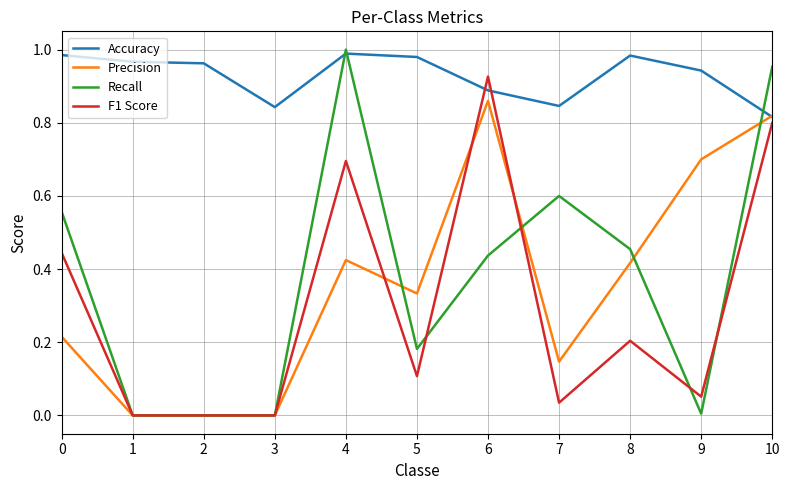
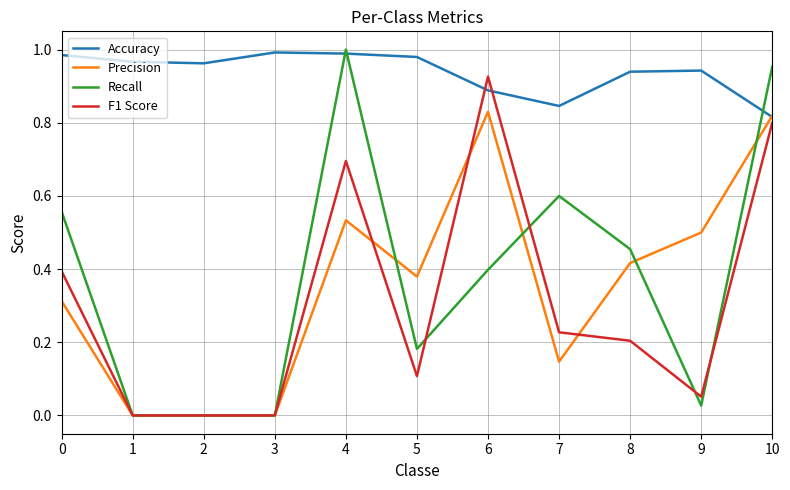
Precision, 0: 0.22 -> 0.31
F1 Score, 0: 0.44 -> 0.39
Accuracy, 3: 0.84 -> 0.99
Precision, 4: 0.42 -> 0.53
Precision, 5: 0.33 -> 0.38
Precision, 6: 0.86 -> 0.83
Recall, 6: 0.44 -> 0.40
F1 Score, 7: 0.03 -> 0.23
Accuracy, 8: 0.98 -> 0.94
Precision, 9: 0.7 -> 0.5
Recall, 9: 0.00 -> 0.03
